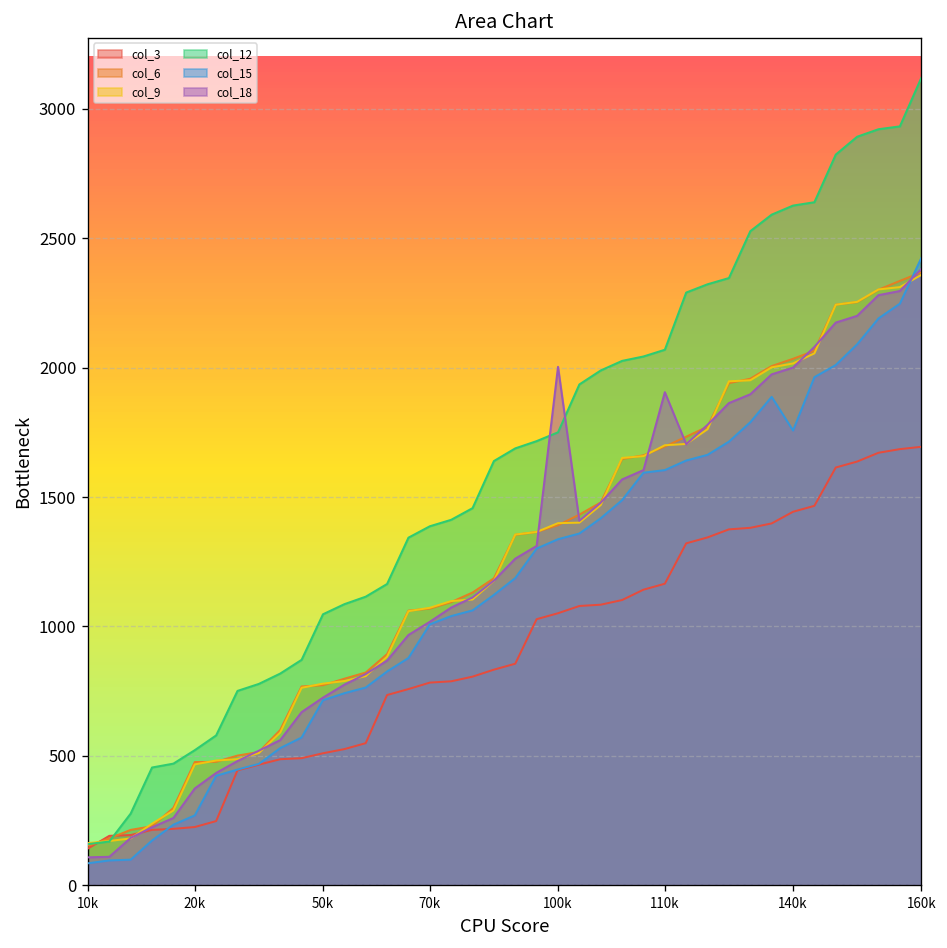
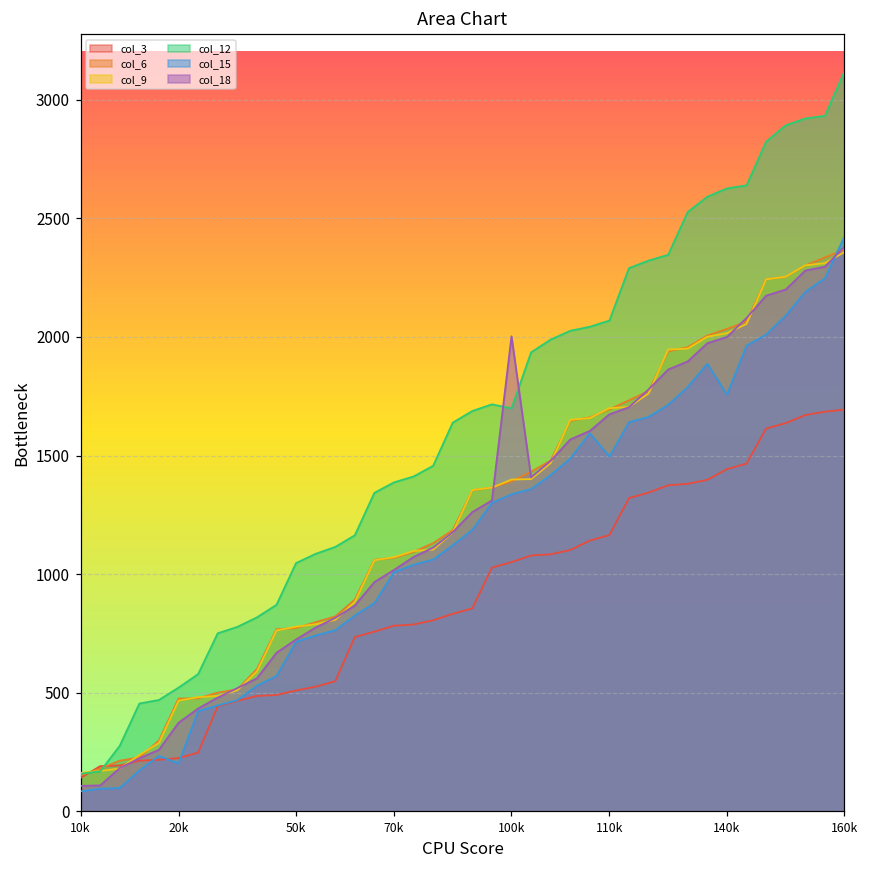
col_15, 20k: 270 -> 200
col_12, 100k: 1750 -> 1700
col_15, 110k: 1600 -> 1500
col_18, 110k: 1910 -> 1670
